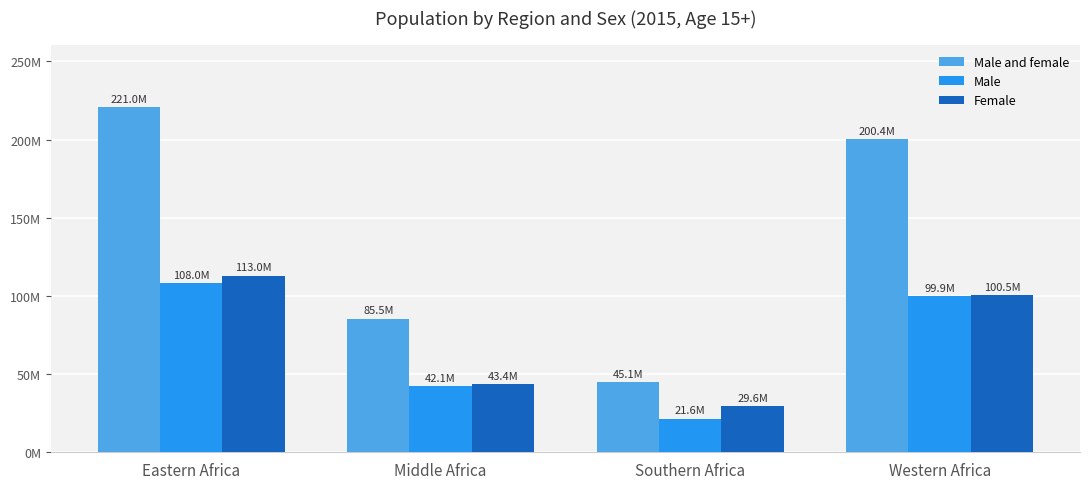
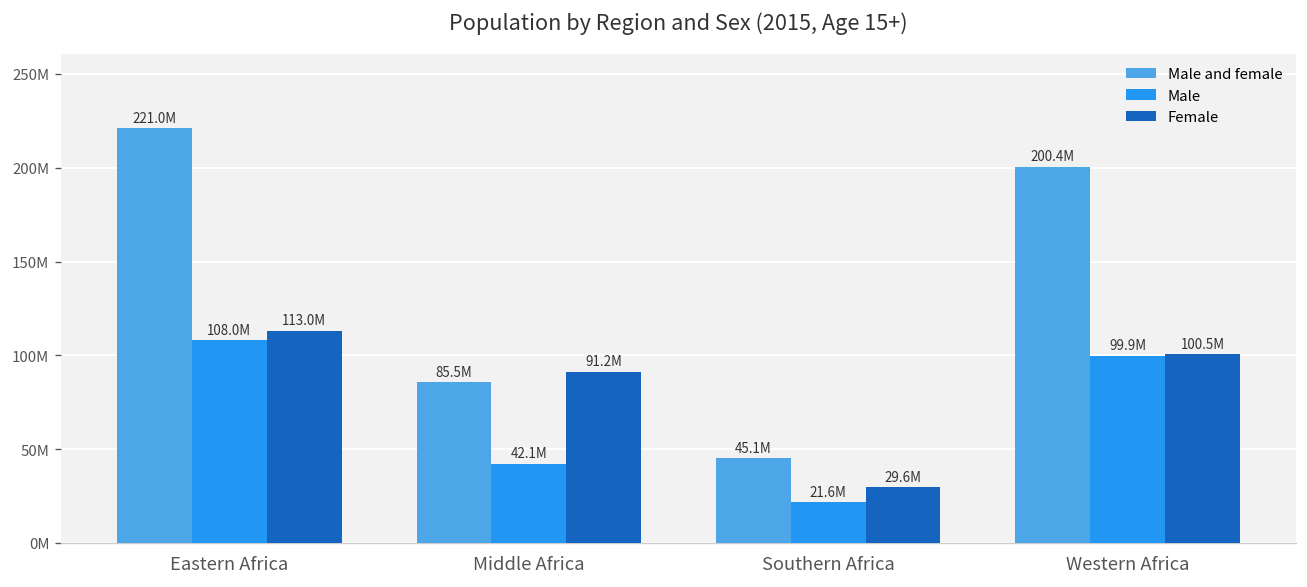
Female, Middle Africa: 43.4M -> 91.2M
